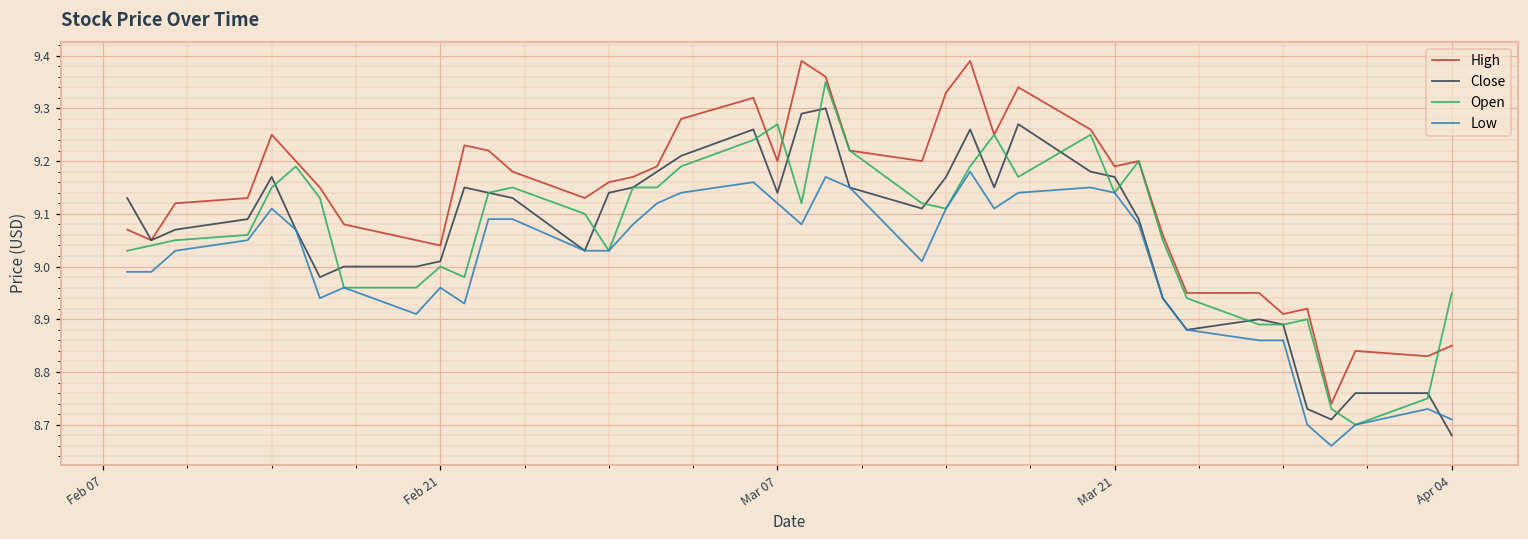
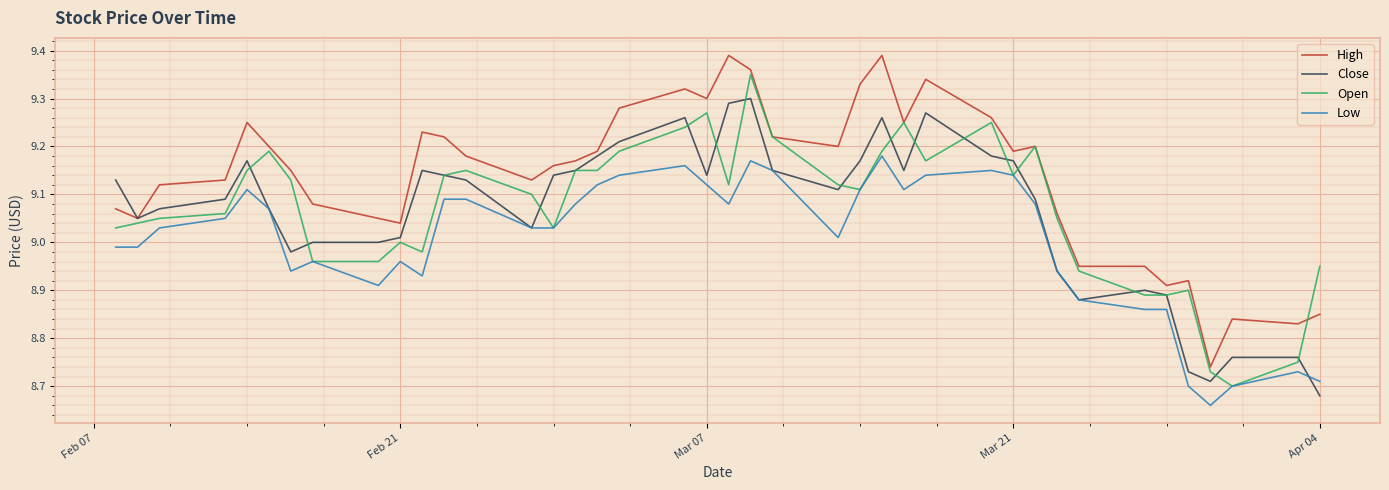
High, Mar 07: 9.2 -> 9.3
